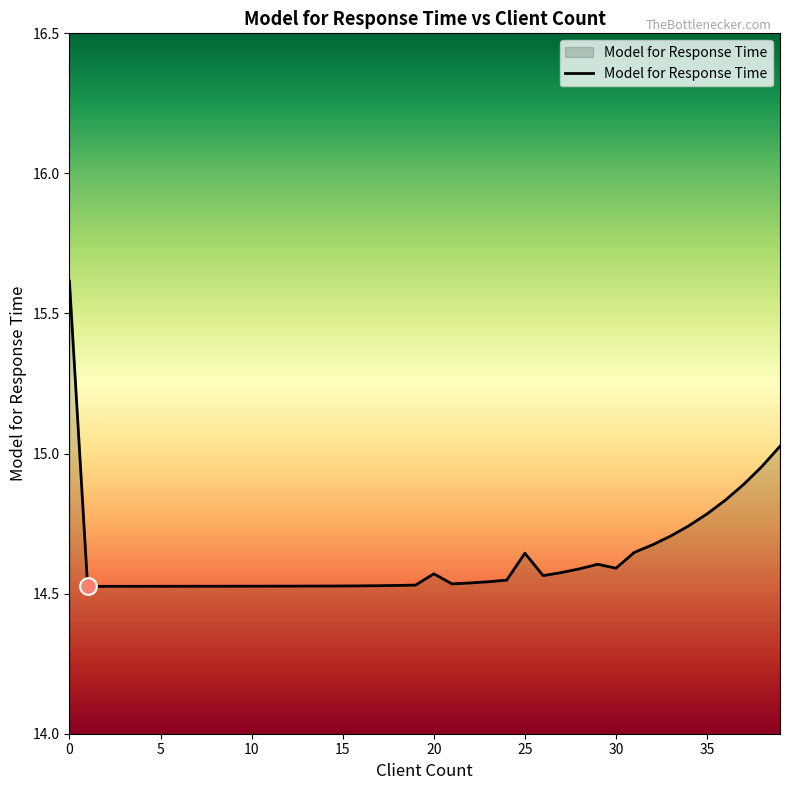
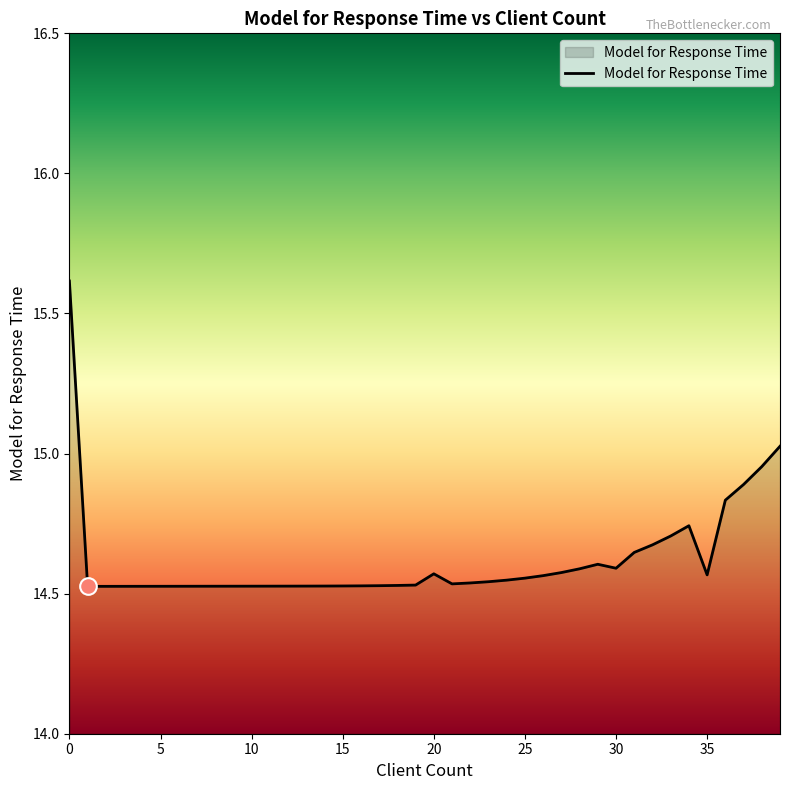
Model for Response Time, 25: 14.64 -> 14.56
Model for Response Time, 35: 14.78 -> 14.57
